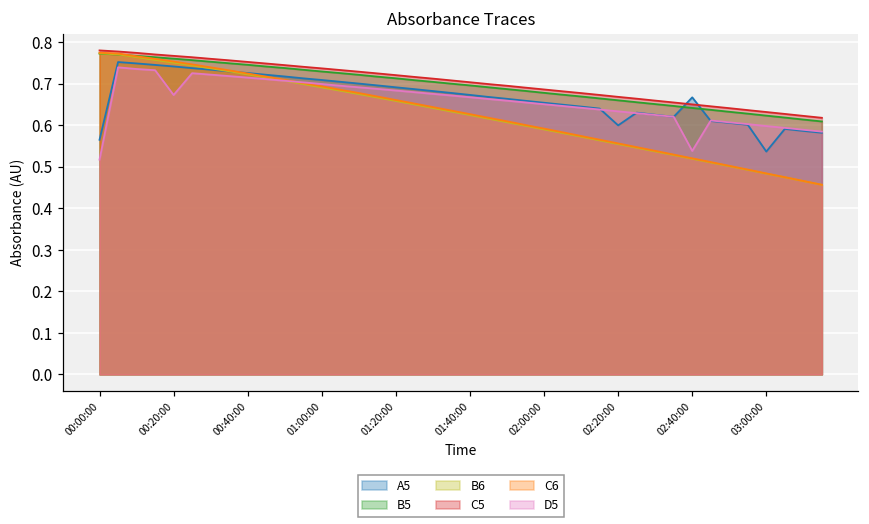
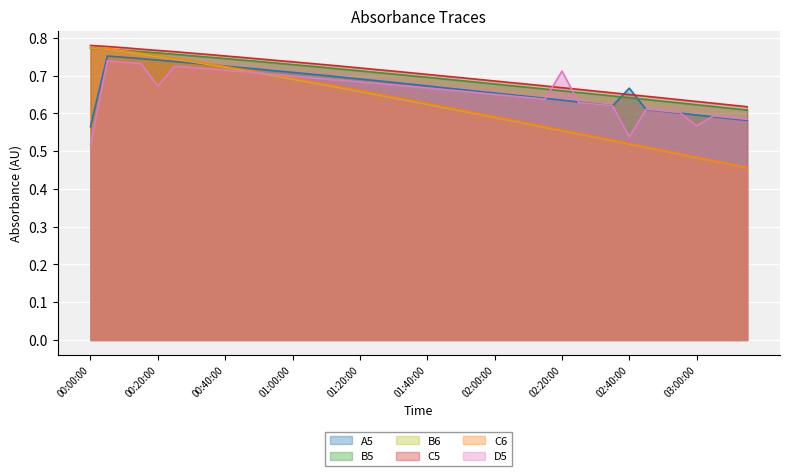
A5, 02:20:00: 0.60 -> 0.64
D5, 02:20:00: 0.63 -> 0.71
A5, 03:00:00: 0.54 -> 0.60
D5, 03:00:00: 0.60 -> 0.57
